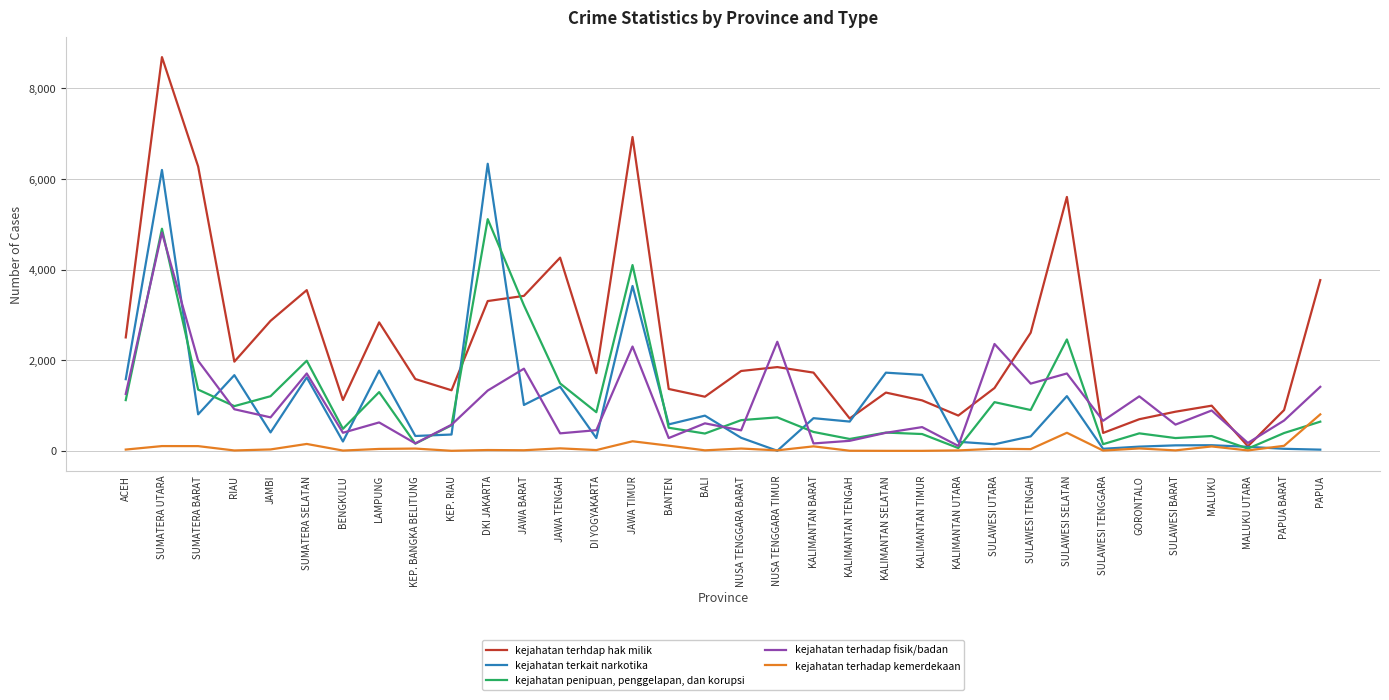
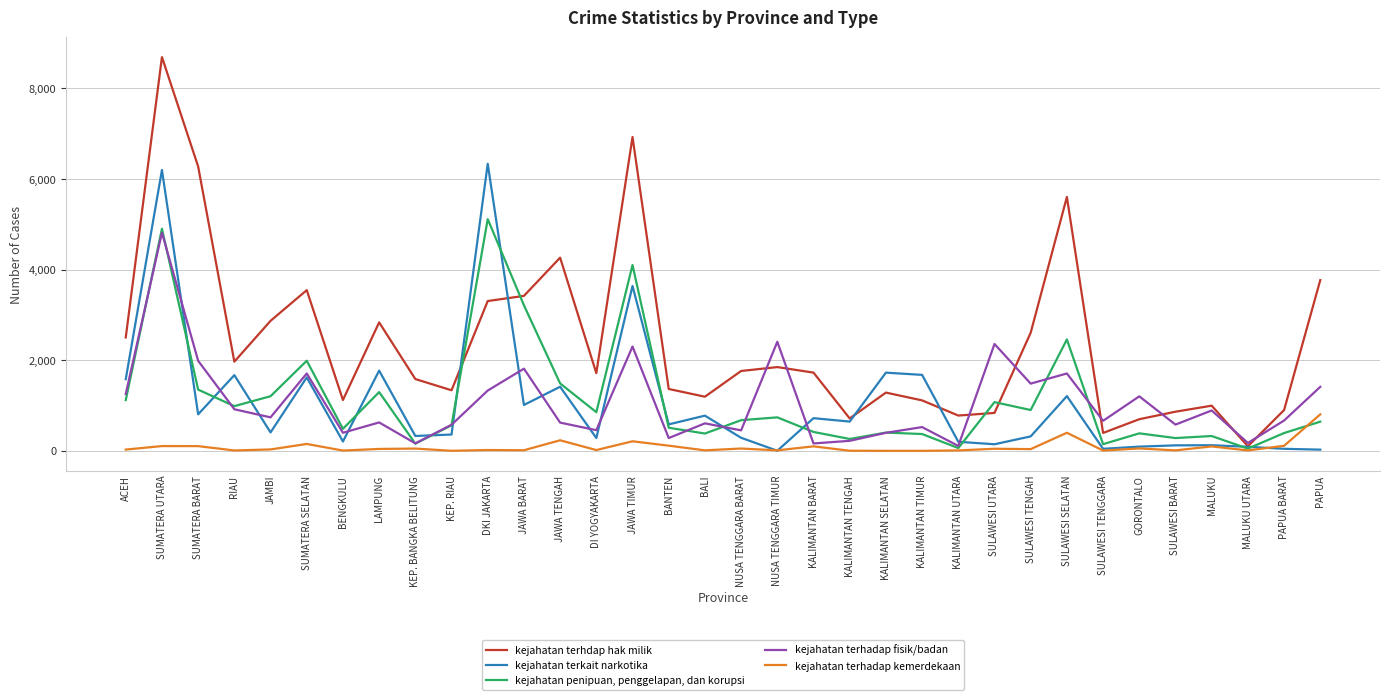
kejahatan terhadap fisik/badan, JAWA TENGAH: 400 -> 600
kejahatan terhadap kemerdekaan, JAWA TENGAH: 100 -> 200
kejahatan terhdap hak milik, SULAWESI UTARA: 1,400 -> 800
